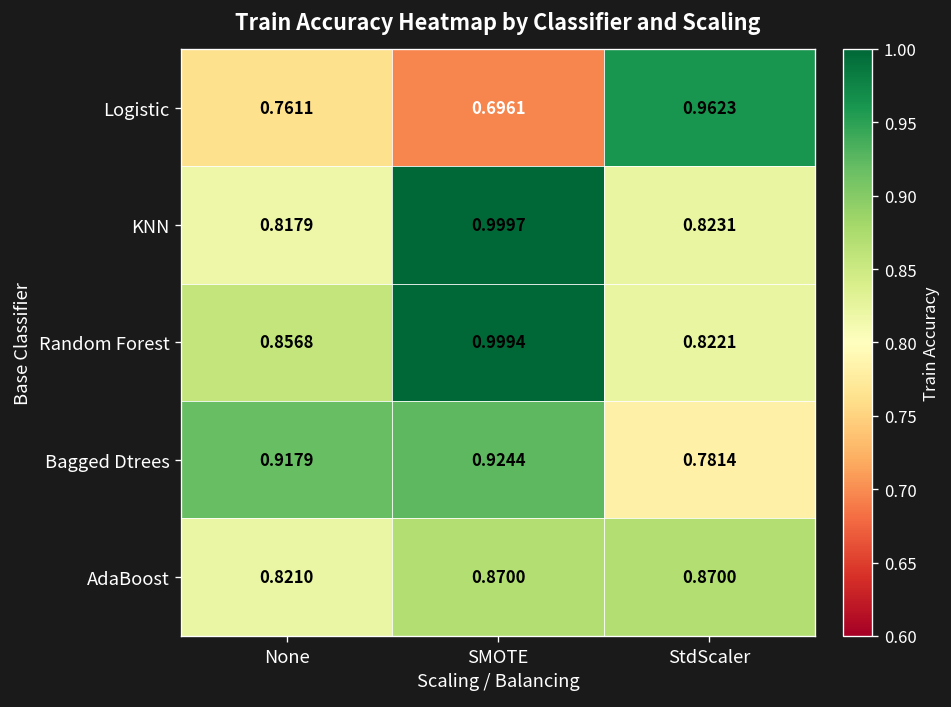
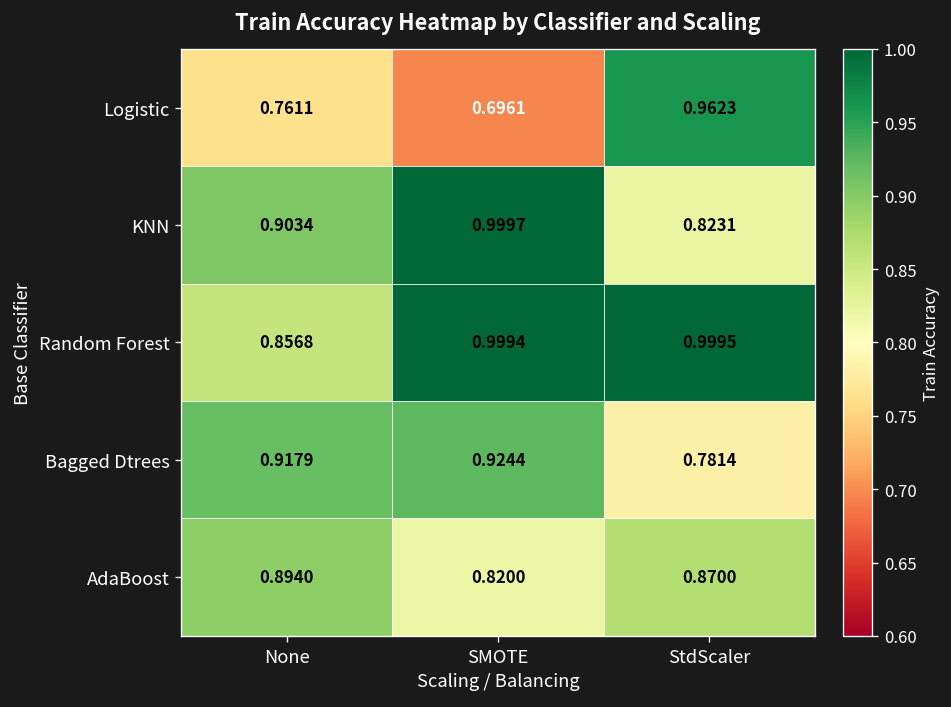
KNN, None: 0.8179 -> 0.9034
Random Forest, StdScaler: 0.8221 -> 0.9995
AdaBoost, None: 0.8210 -> 0.8940
AdaBoost, SMOTE: 0.8700 -> 0.8200
